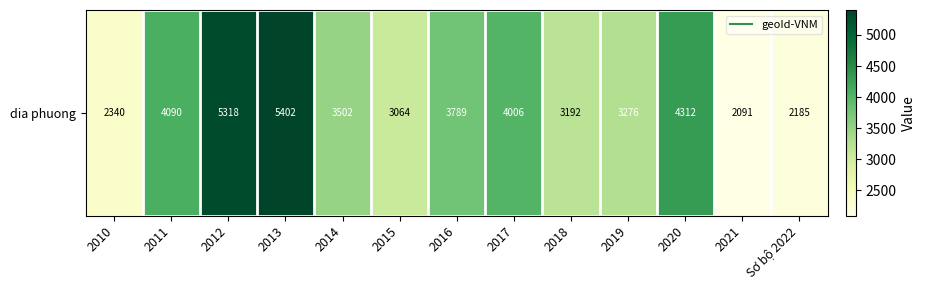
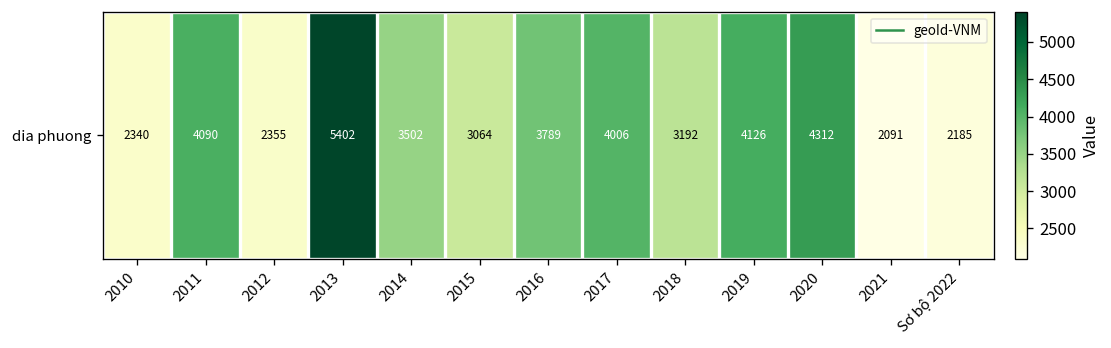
dia phuong, 2012: 5318 -> 2355
dia phuong, 2019: 3276 -> 4126
